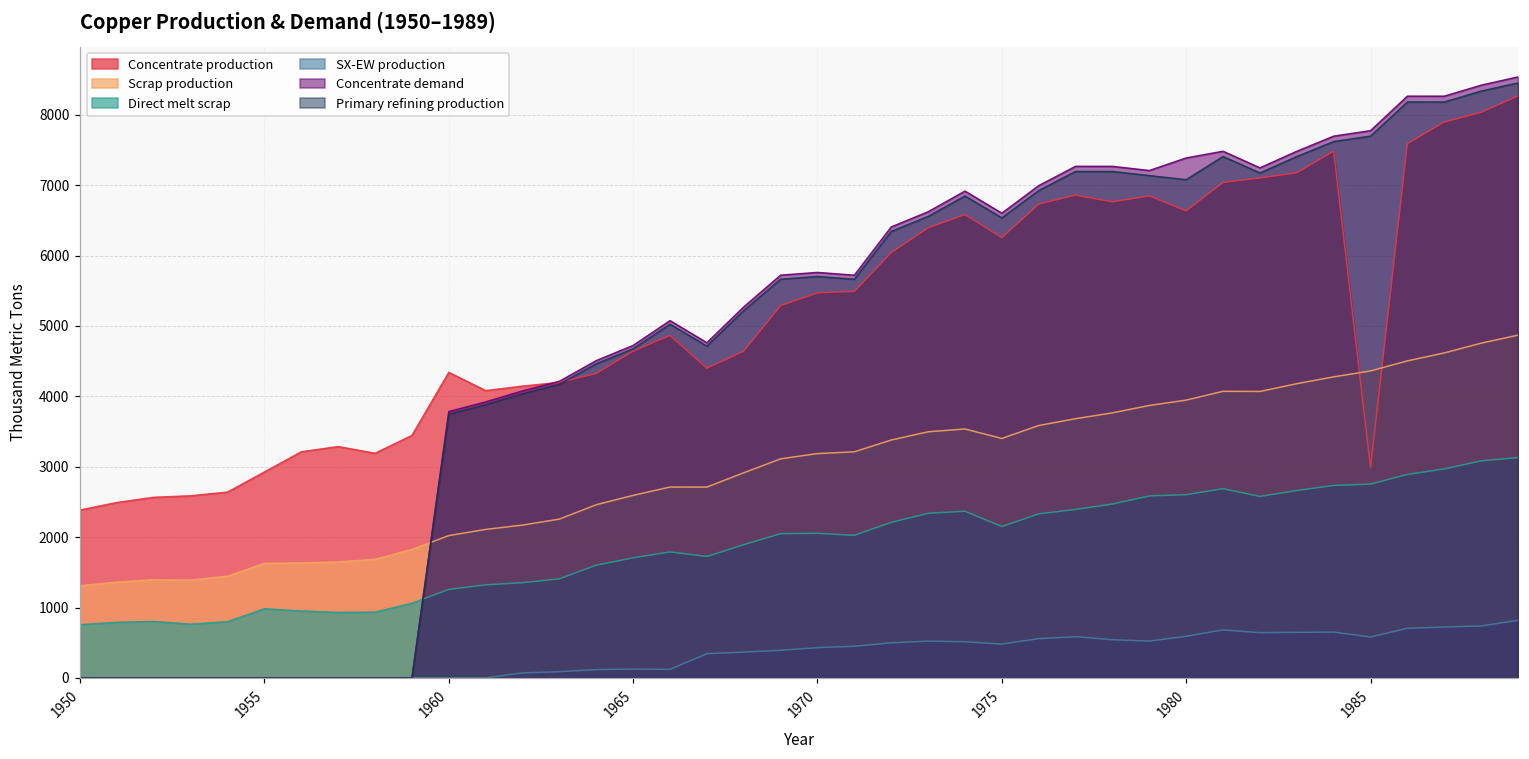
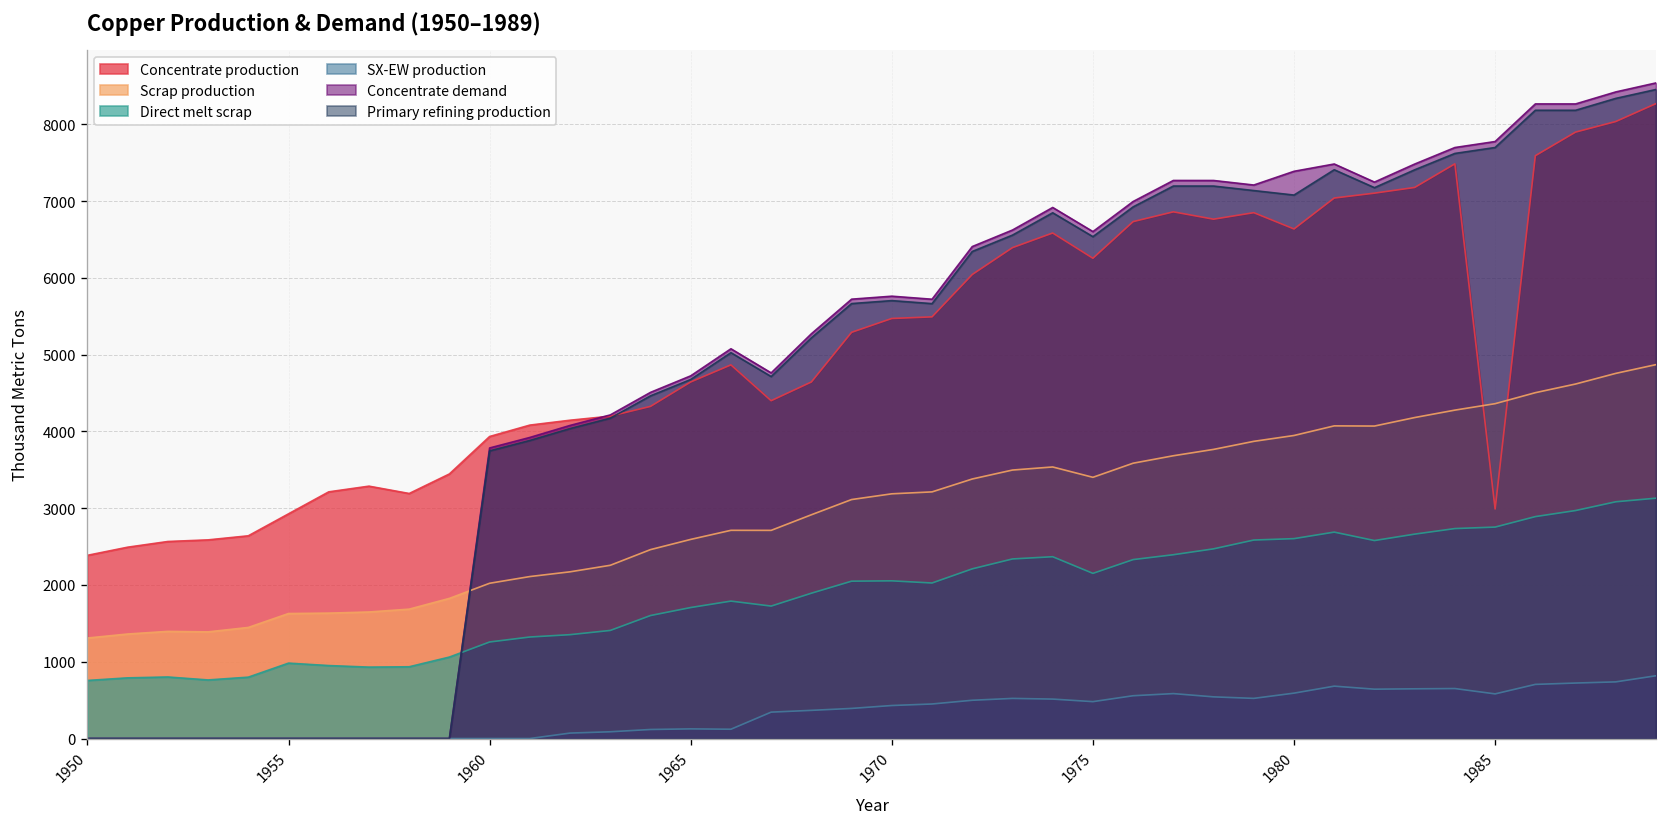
Concentrate production, 1960: 4300 -> 3900
